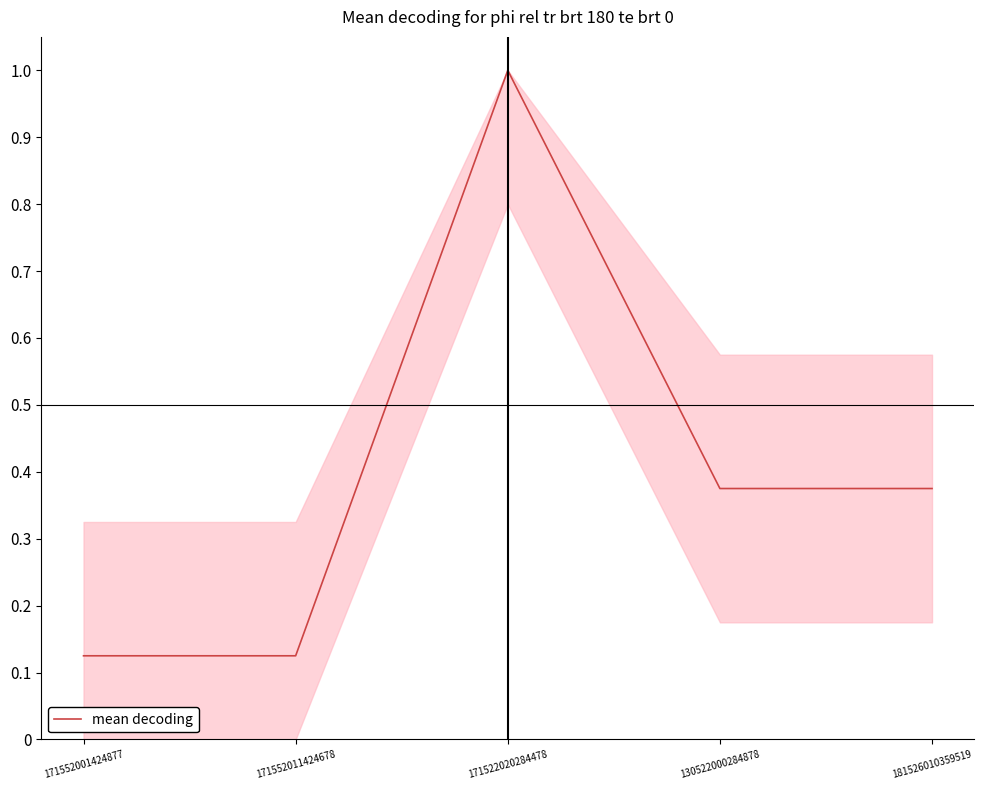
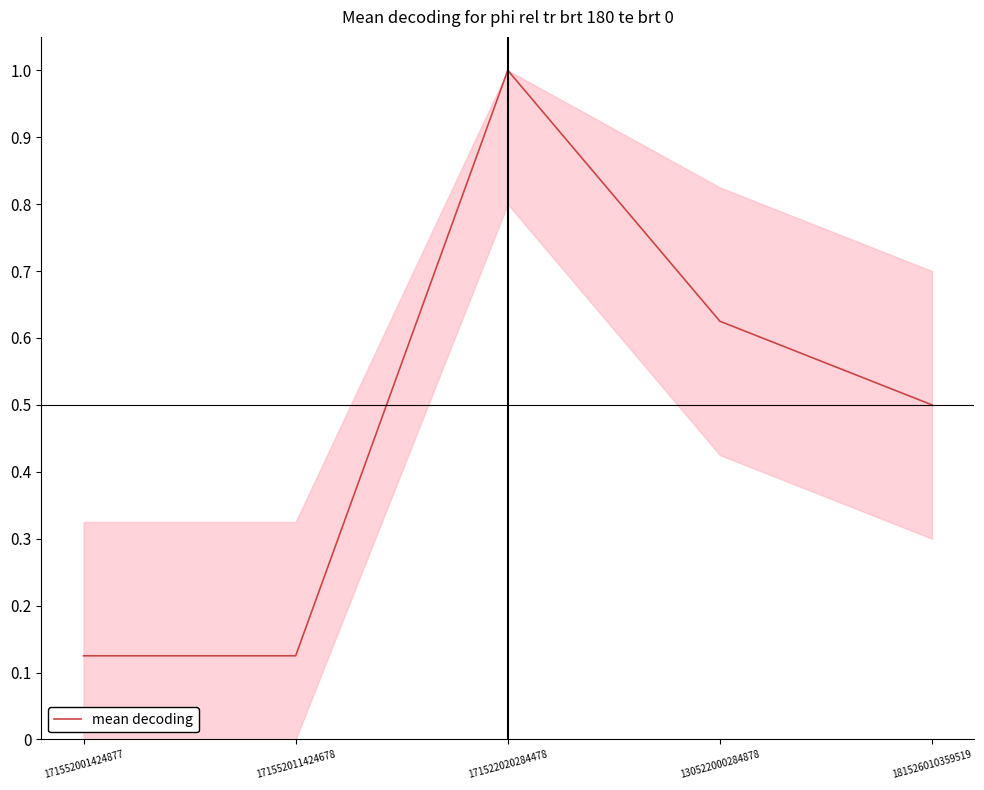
mean decoding, 130522000284878: 0.38 -> 0.63
mean decoding, 181526010359519: 0.38 -> 0.50
